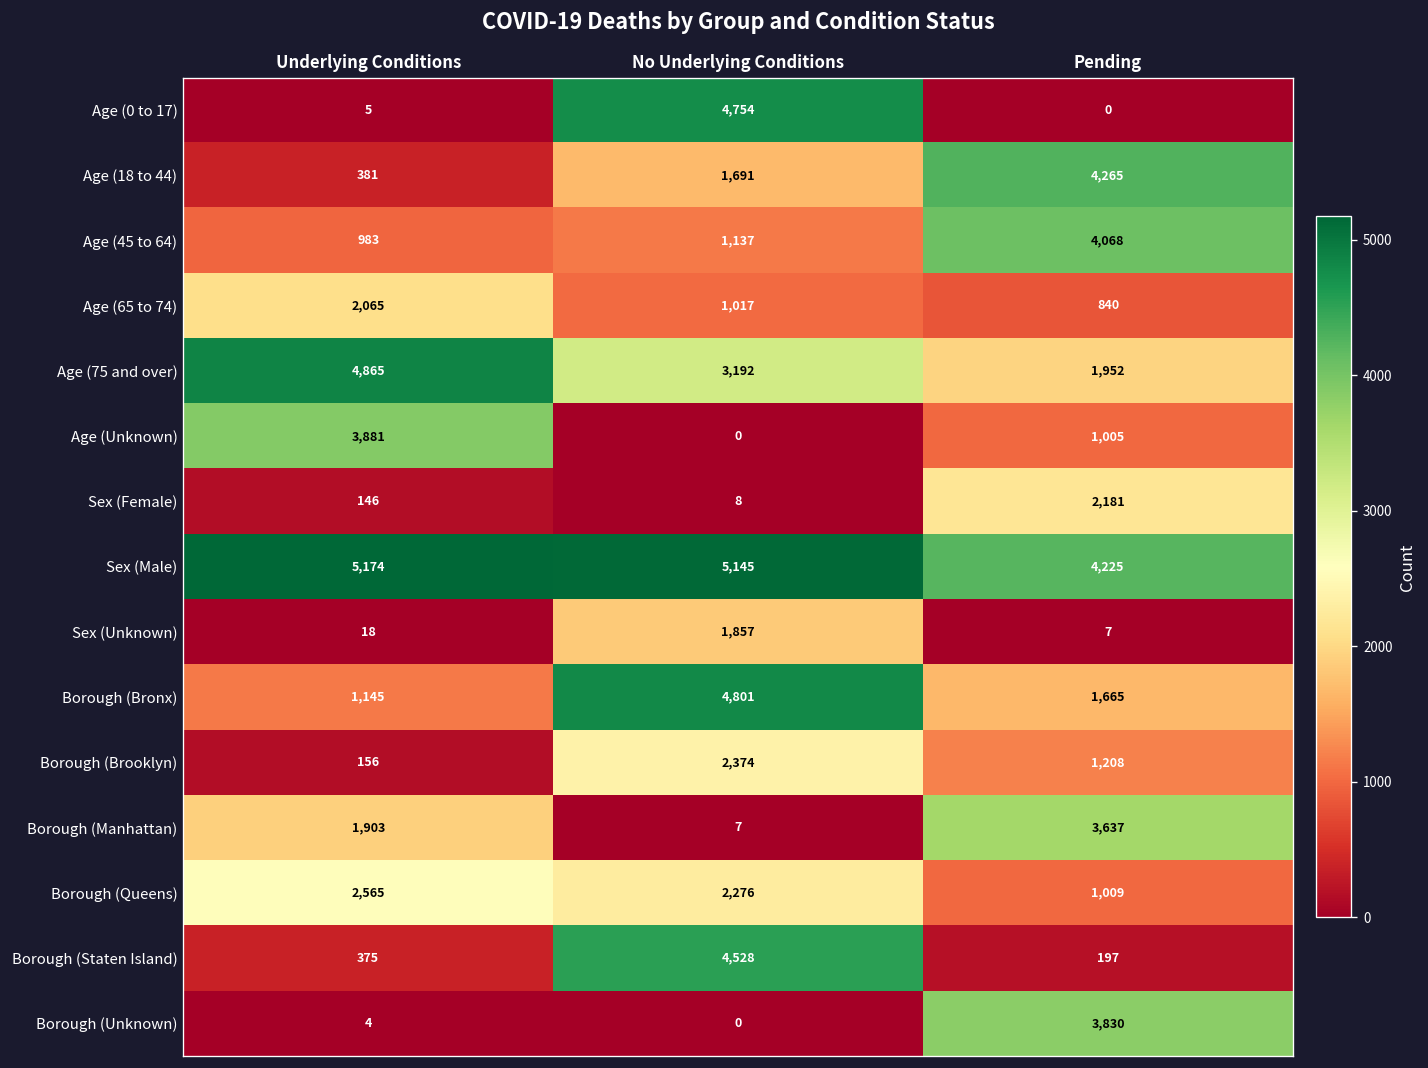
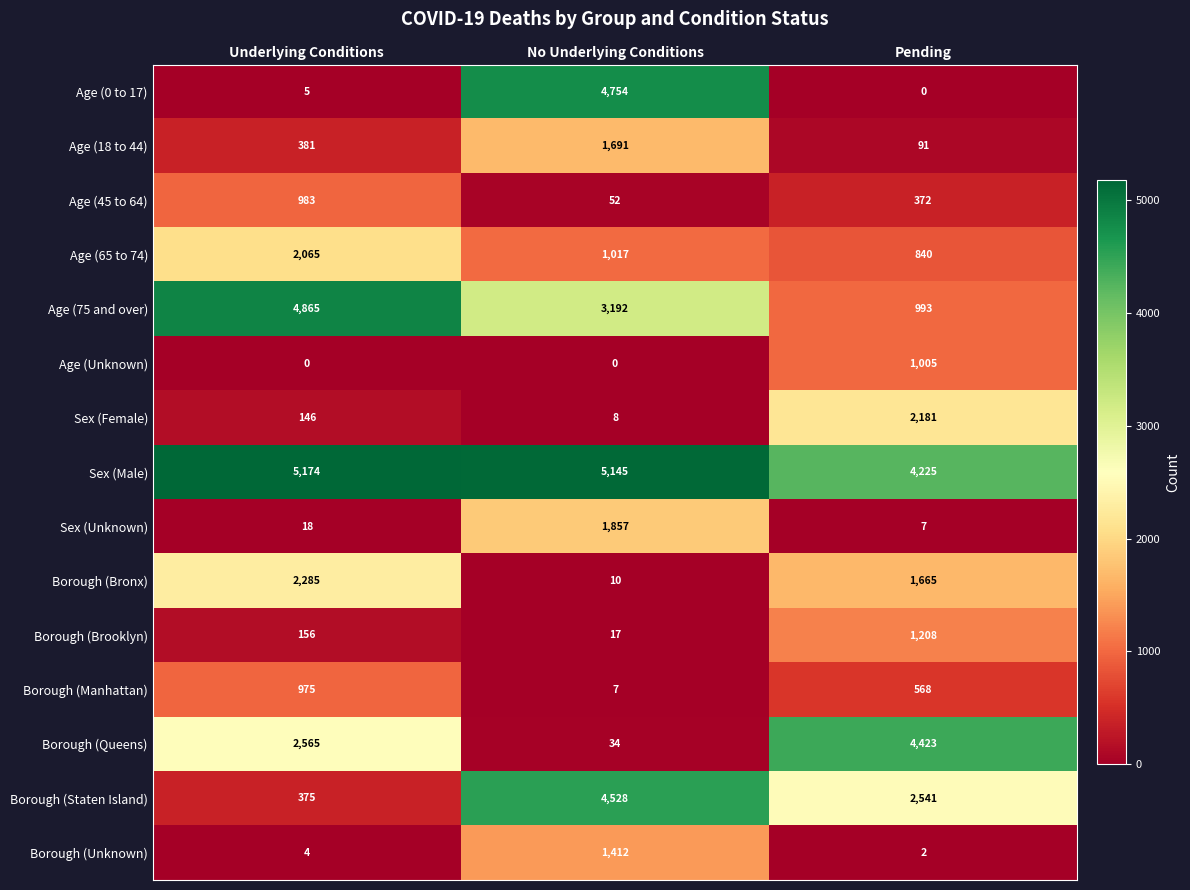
Age (18 to 44), Pending: 4,265 -> 91
Age (45 to 64), No Underlying Conditions: 1,137 -> 52
Age (45 to 64), Pending: 4,068 -> 372
Age (75 and over), Pending: 1,952 -> 993
Age (Unknown), Underlying Conditions: 3,881 -> 0
Borough (Bronx), Underlying Conditions: 1,145 -> 2,285
Borough (Bronx), No Underlying Conditions: 4,801 -> 10
Borough (Brooklyn), No Underlying Conditions: 2,374 -> 17
Borough (Manhattan), Underlying Conditions: 1,903 -> 975
Borough (Manhattan), Pending: 3,637 -> 568
Borough (Queens), No Underlying Conditions: 2,276 -> 34
Borough (Queens), Pending: 1,009 -> 4,423
Borough (Staten Island), Pending: 197 -> 2,541
Borough (Unknown), No Underlying Conditions: 0 -> 1,412
Borough (Unknown), Pending: 3,830 -> 2
